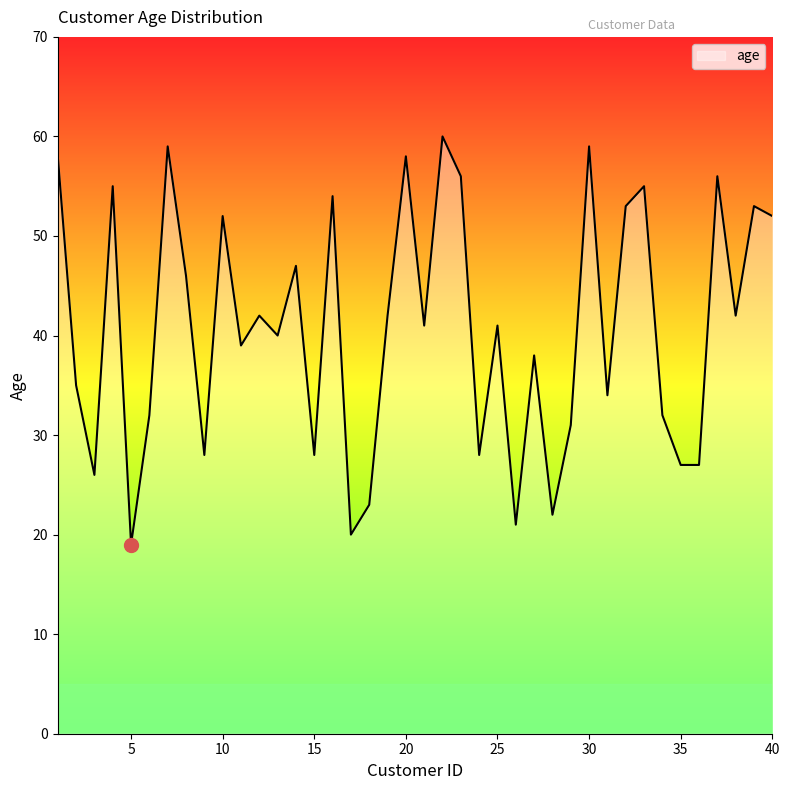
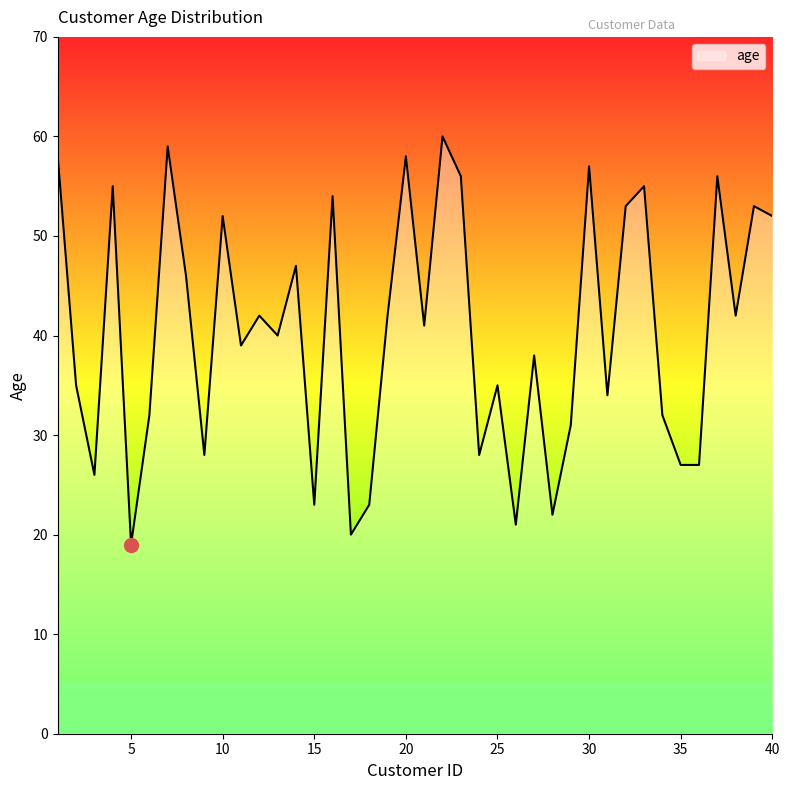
age, 15: 28 -> 23
age, 25: 41 -> 35
age, 30: 59 -> 57
